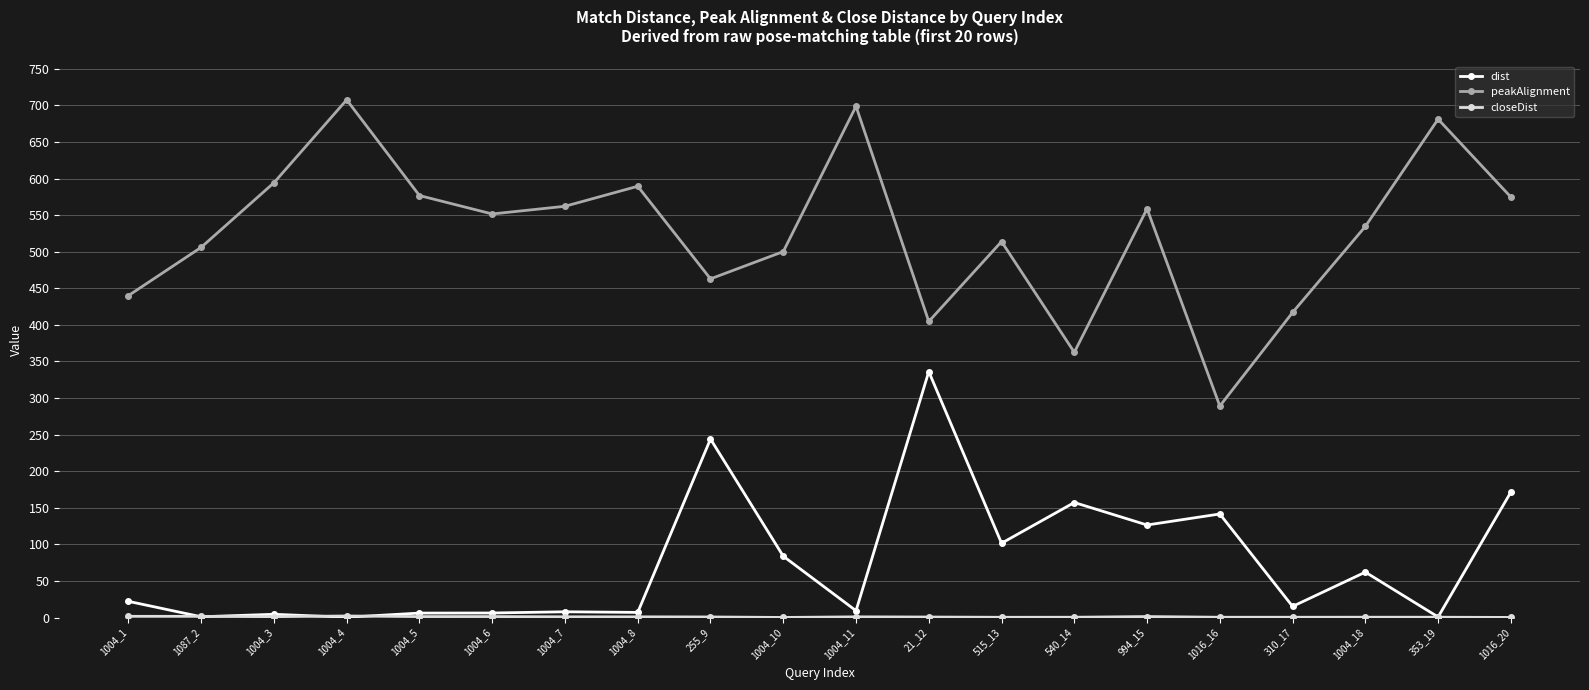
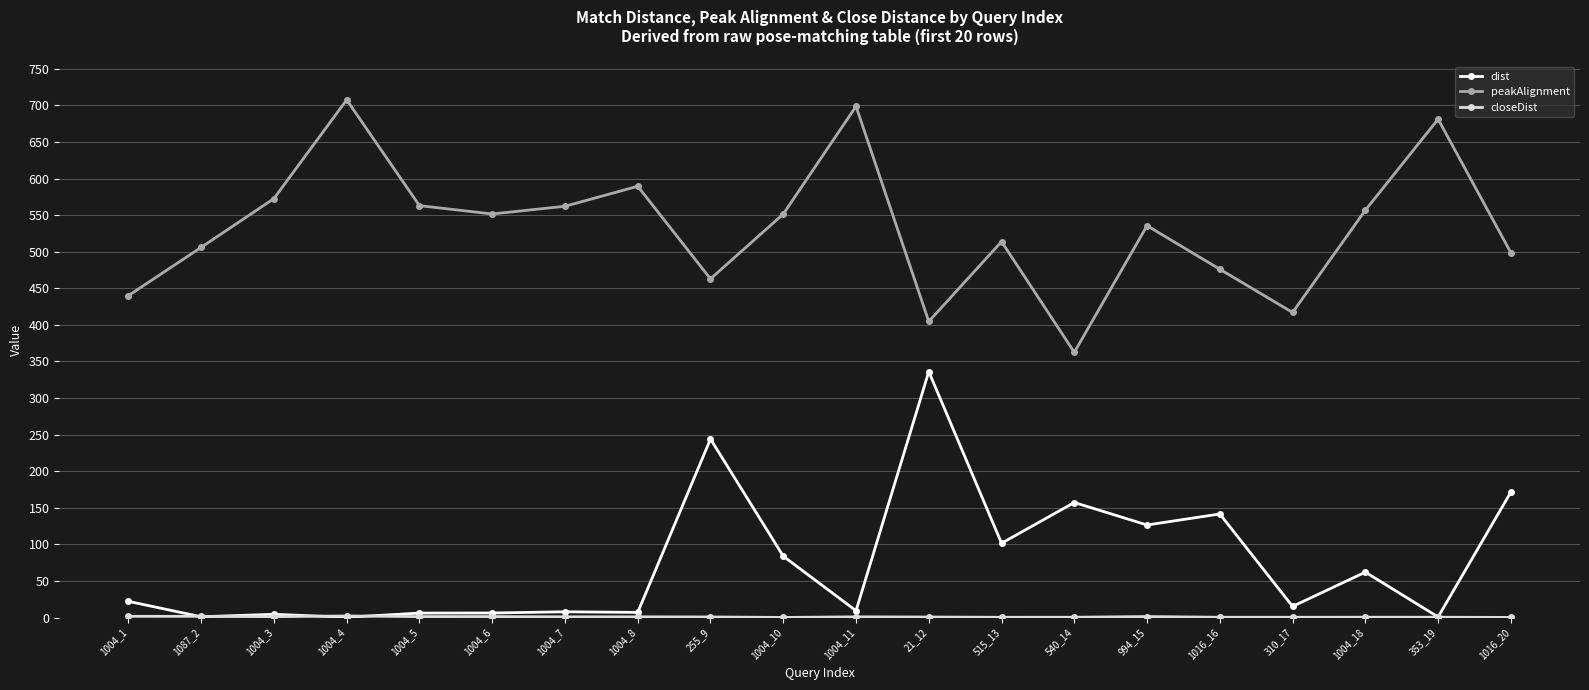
peakAlignment, 1004_3: 590 -> 570
peakAlignment, 1004_5: 580 -> 560
peakAlignment, 1004_10: 500 -> 550
peakAlignment, 994_15: 560 -> 540
peakAlignment, 1016_16: 290 -> 480
peakAlignment, 1004_18: 530 -> 560
peakAlignment, 1016_20: 570 -> 500
